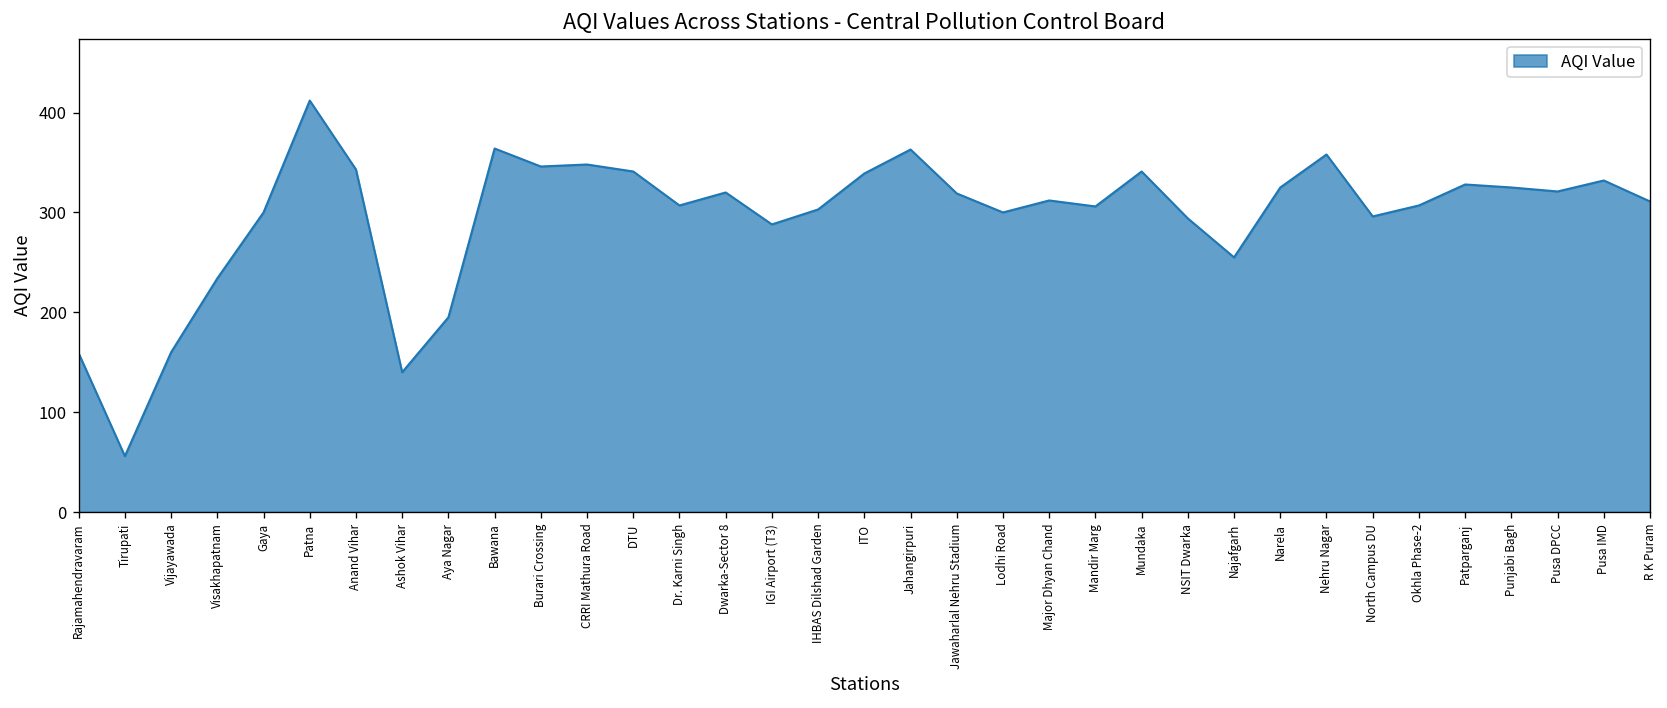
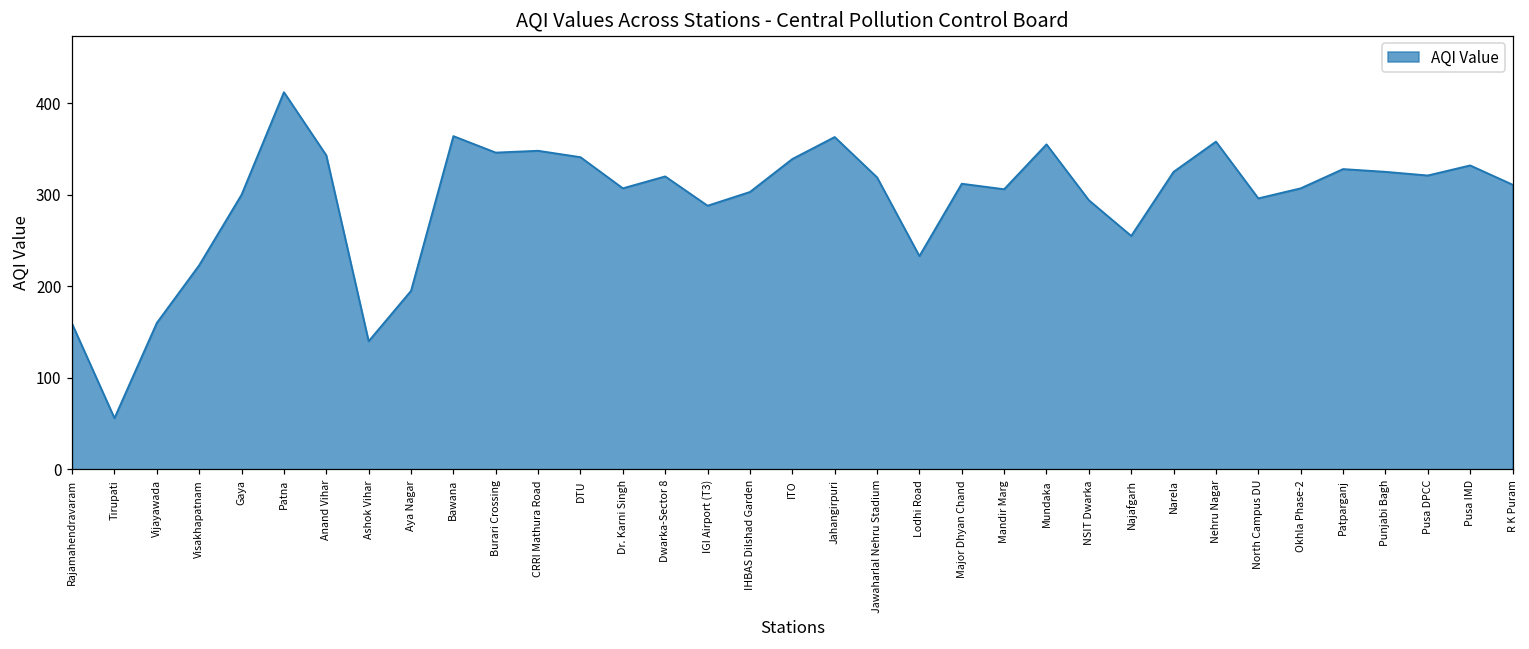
Visakhapatnam: 230 -> 220
Lodhi Road: 300 -> 230
Mundaka: 340 -> 360
